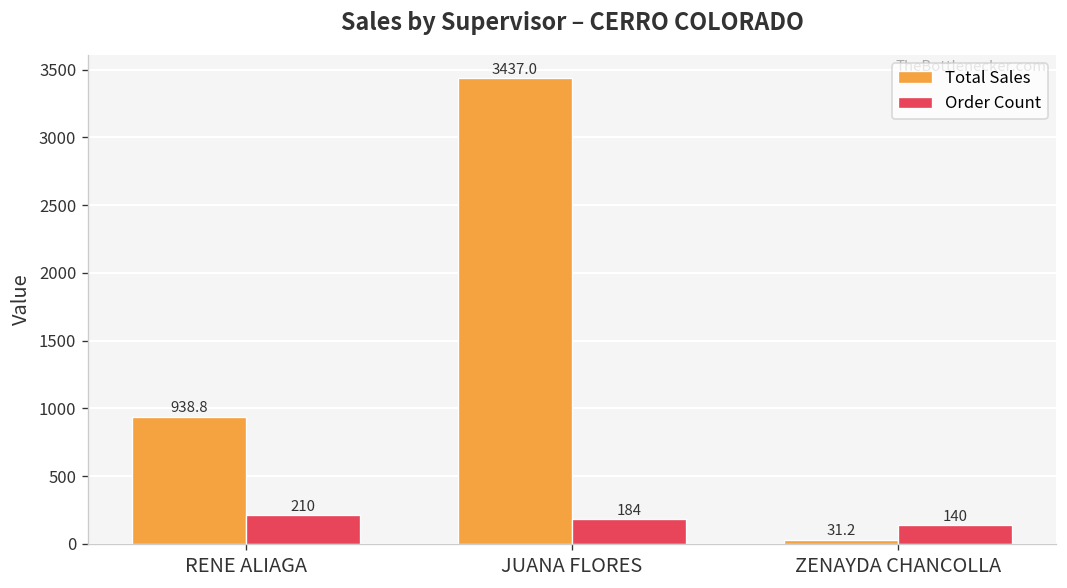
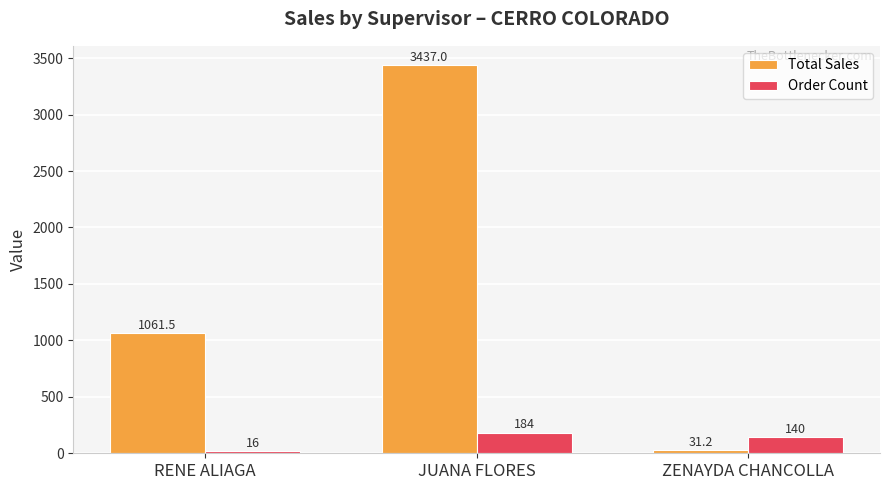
Total Sales, RENE ALIAGA: 938.8 -> 1061.5
Order Count, RENE ALIAGA: 210 -> 16
